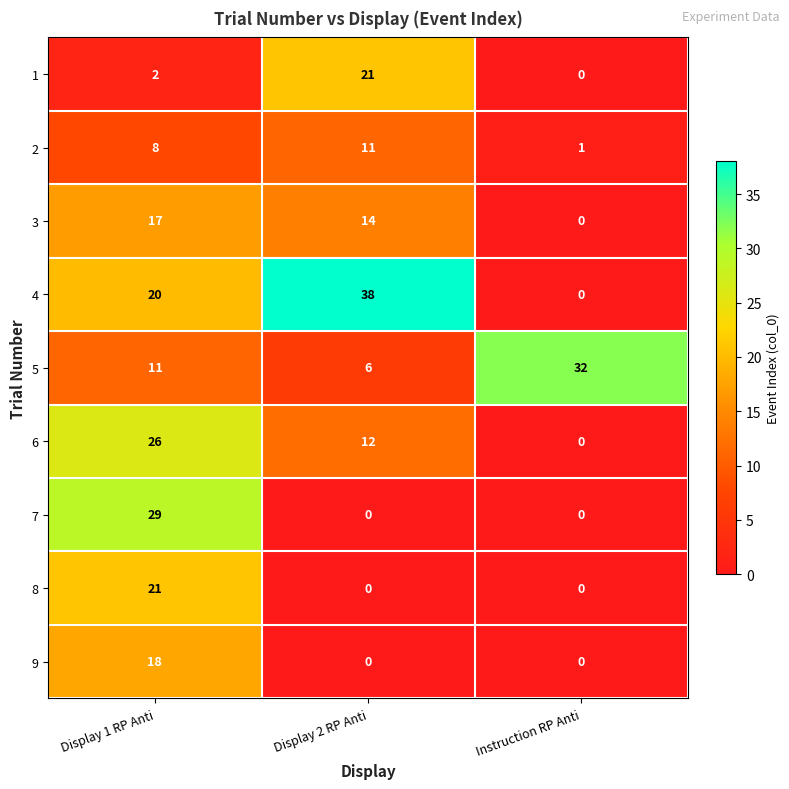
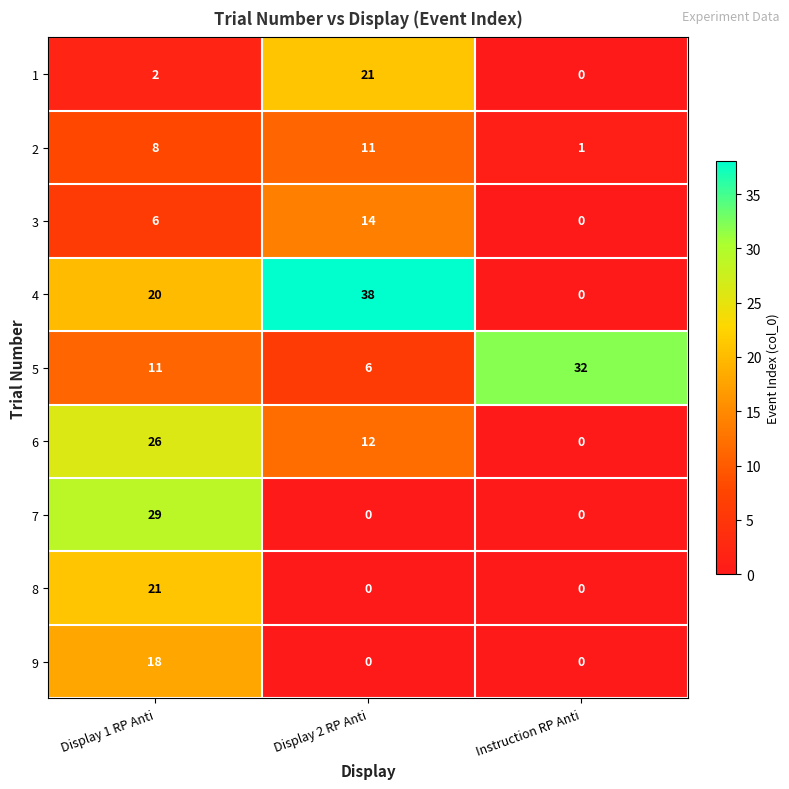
3, Display 1 RP Anti: 17 -> 6
